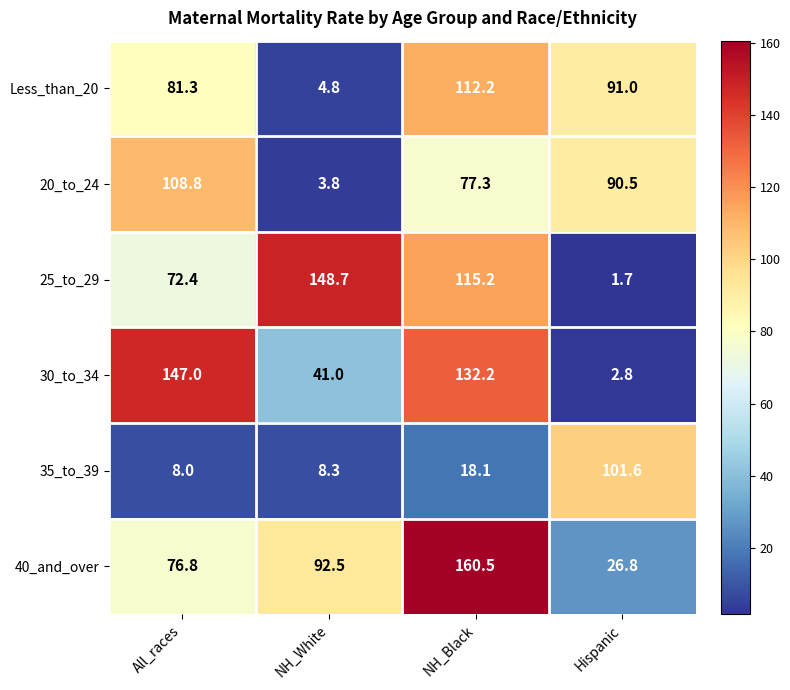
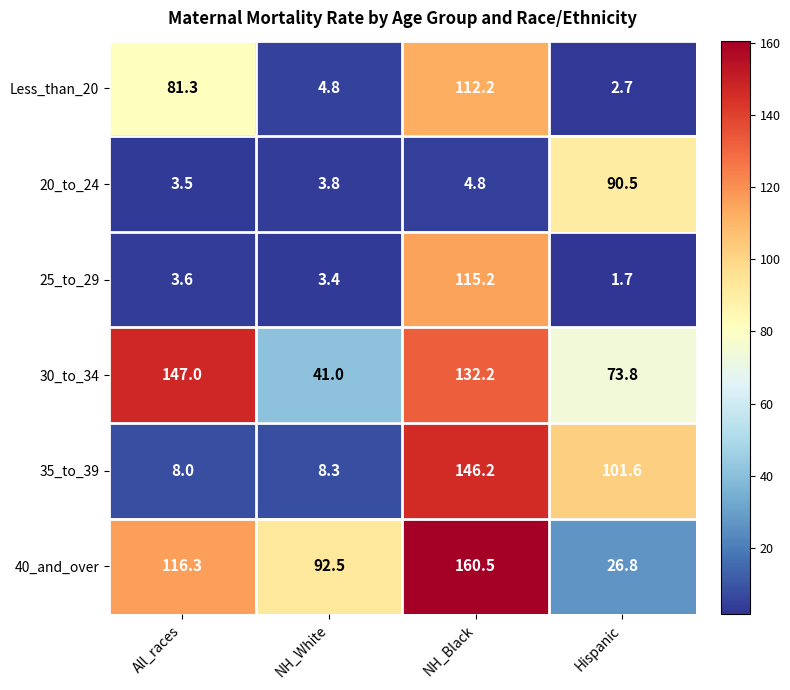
Less_than_20, Hispanic: 91.0 -> 2.7
20_to_24, All_races: 108.8 -> 3.5
20_to_24, NH_Black: 77.3 -> 4.8
25_to_29, All_races: 72.4 -> 3.6
25_to_29, NH_White: 148.7 -> 3.4
30_to_34, Hispanic: 2.8 -> 73.8
35_to_39, NH_Black: 18.1 -> 146.2
40_and_over, All_races: 76.8 -> 116.3
